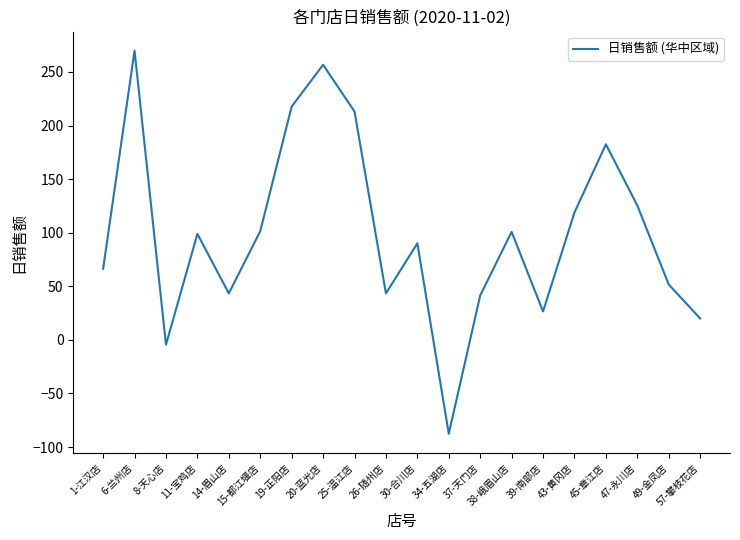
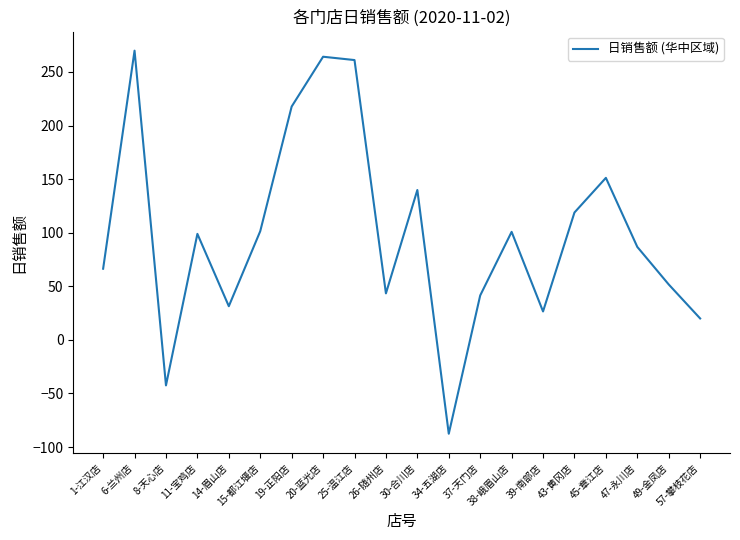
8-天心店: -4 -> -42
14-眉山店: 43 -> 31
20-蓝光店: 257 -> 264
25-温江店: 213 -> 261
30-合川店: 90 -> 140
45-章江店: 182 -> 151
47-永川店: 125 -> 87
